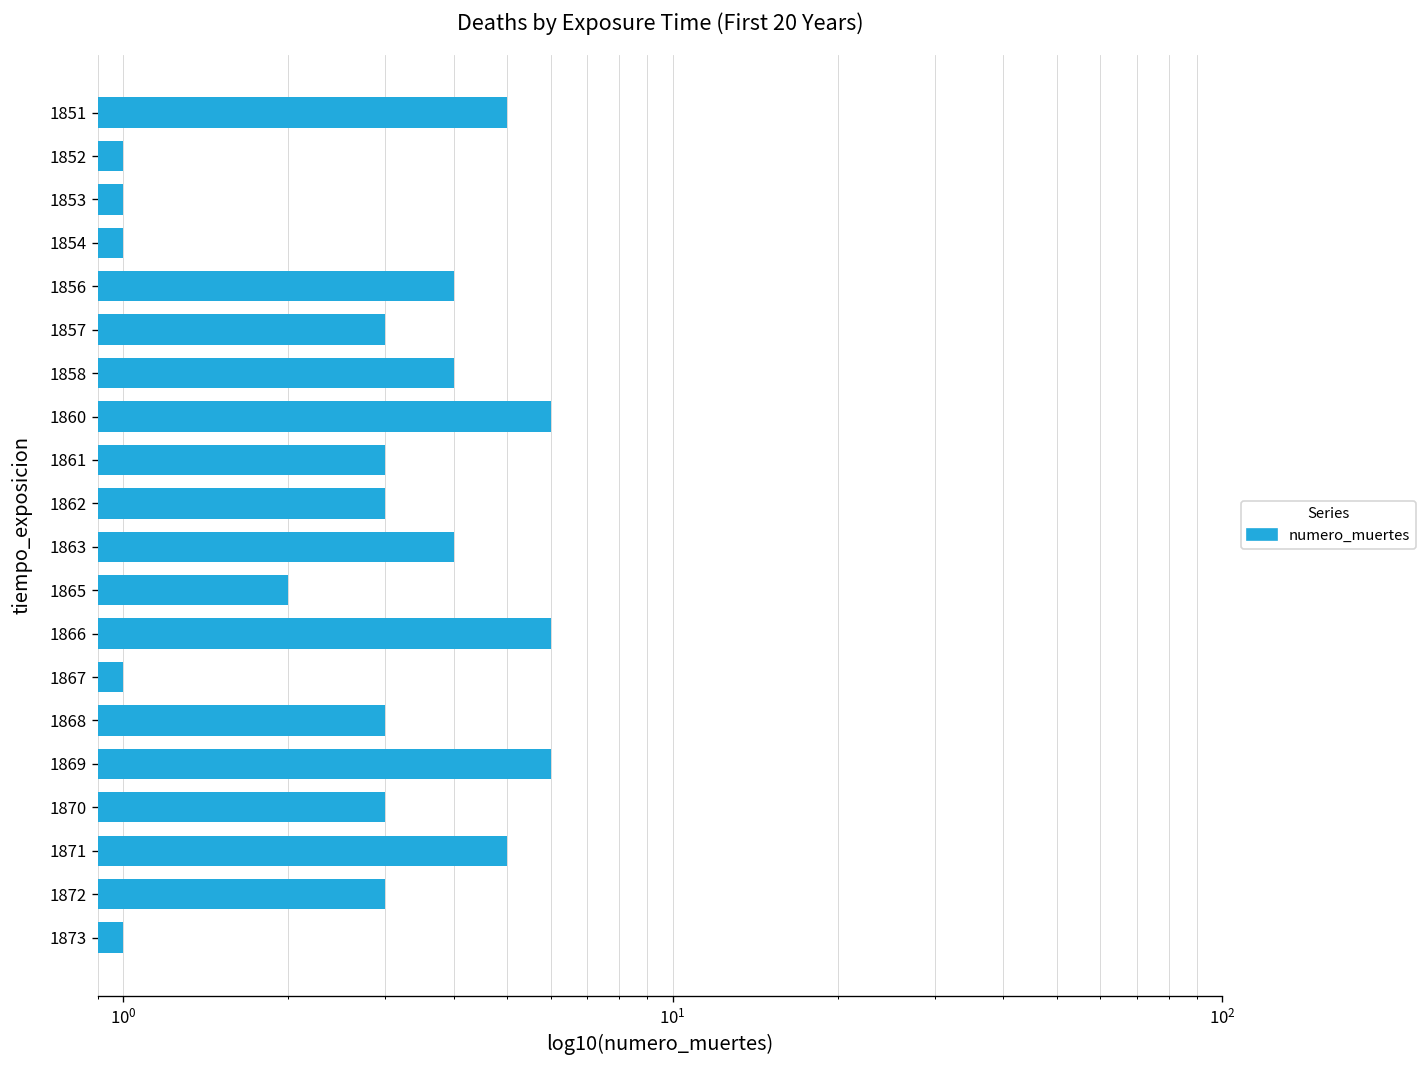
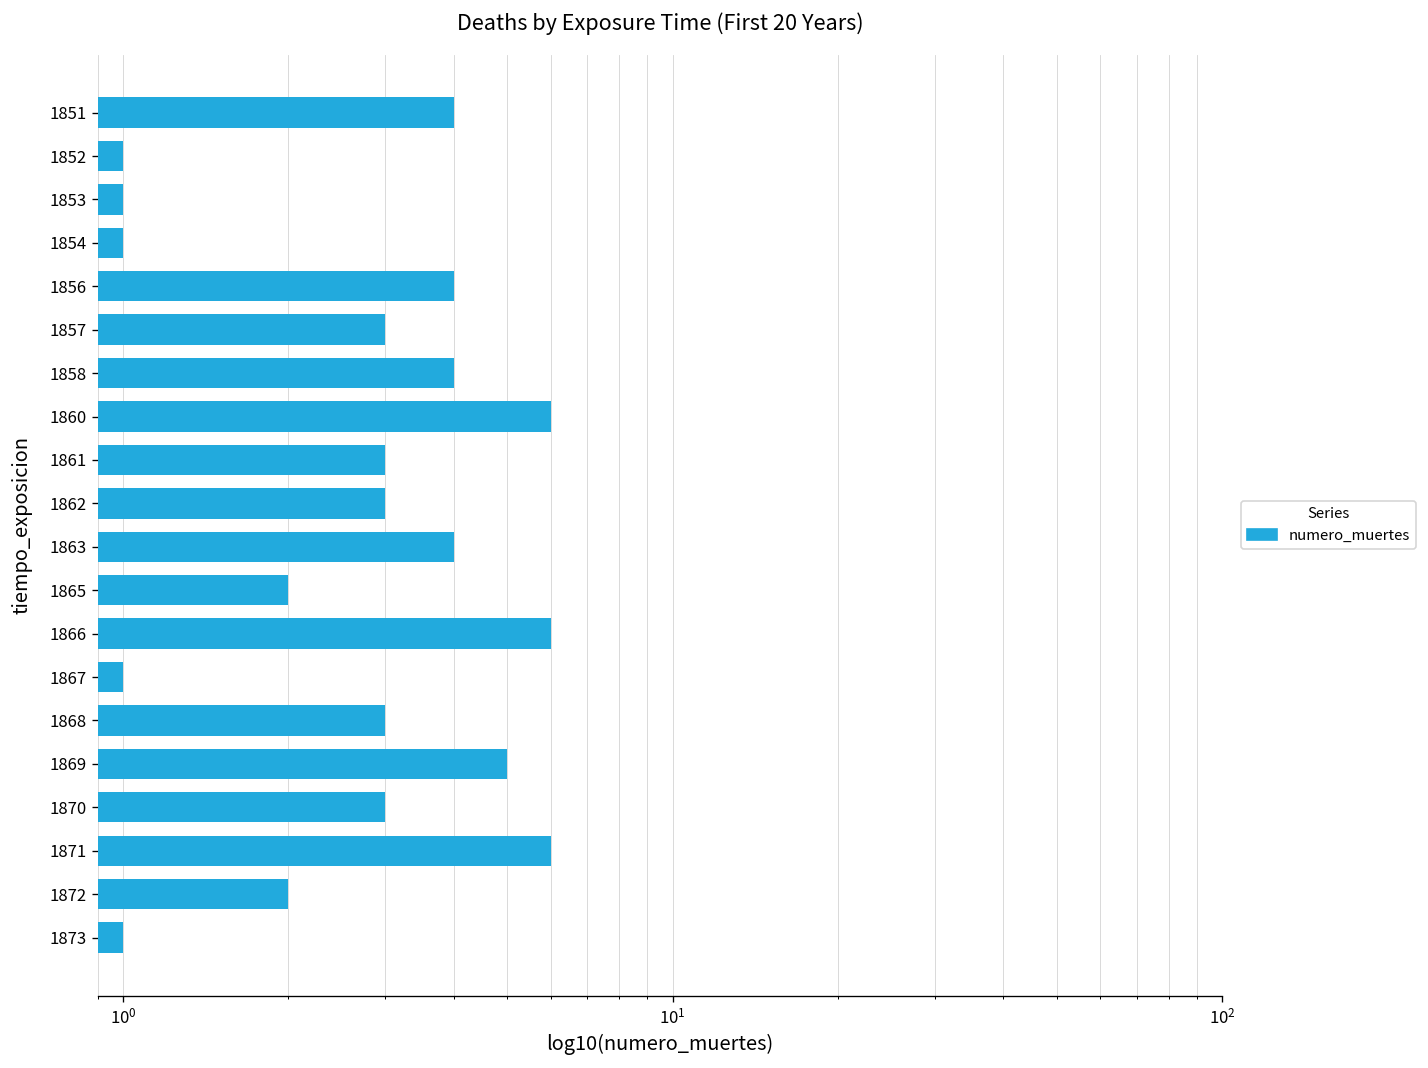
1851: 5 -> 4
1869: 6 -> 5
1871: 5 -> 6
1872: 3 -> 2
